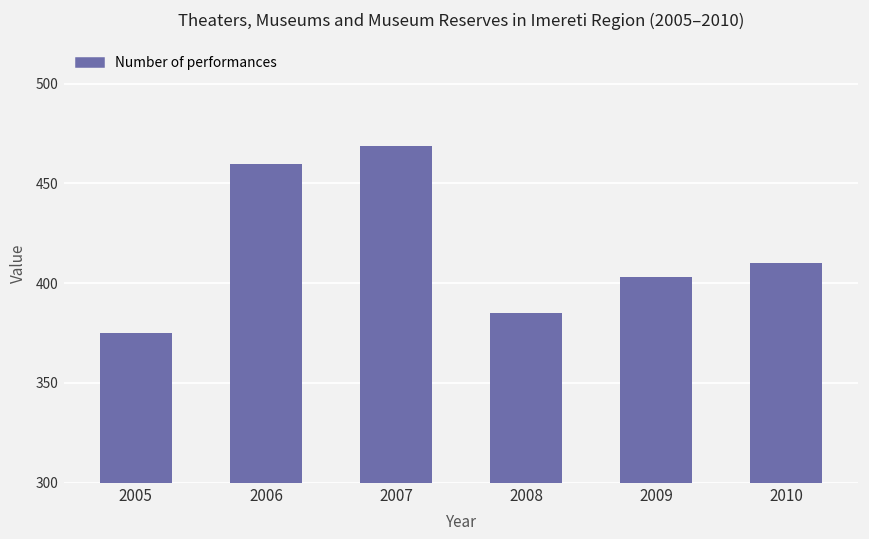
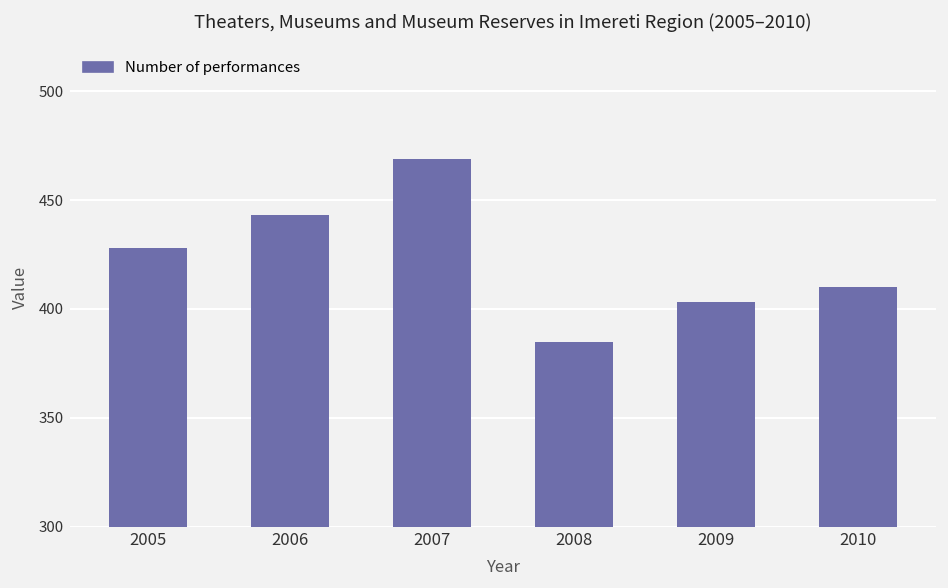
2005: 375 -> 428
2006: 460 -> 443
